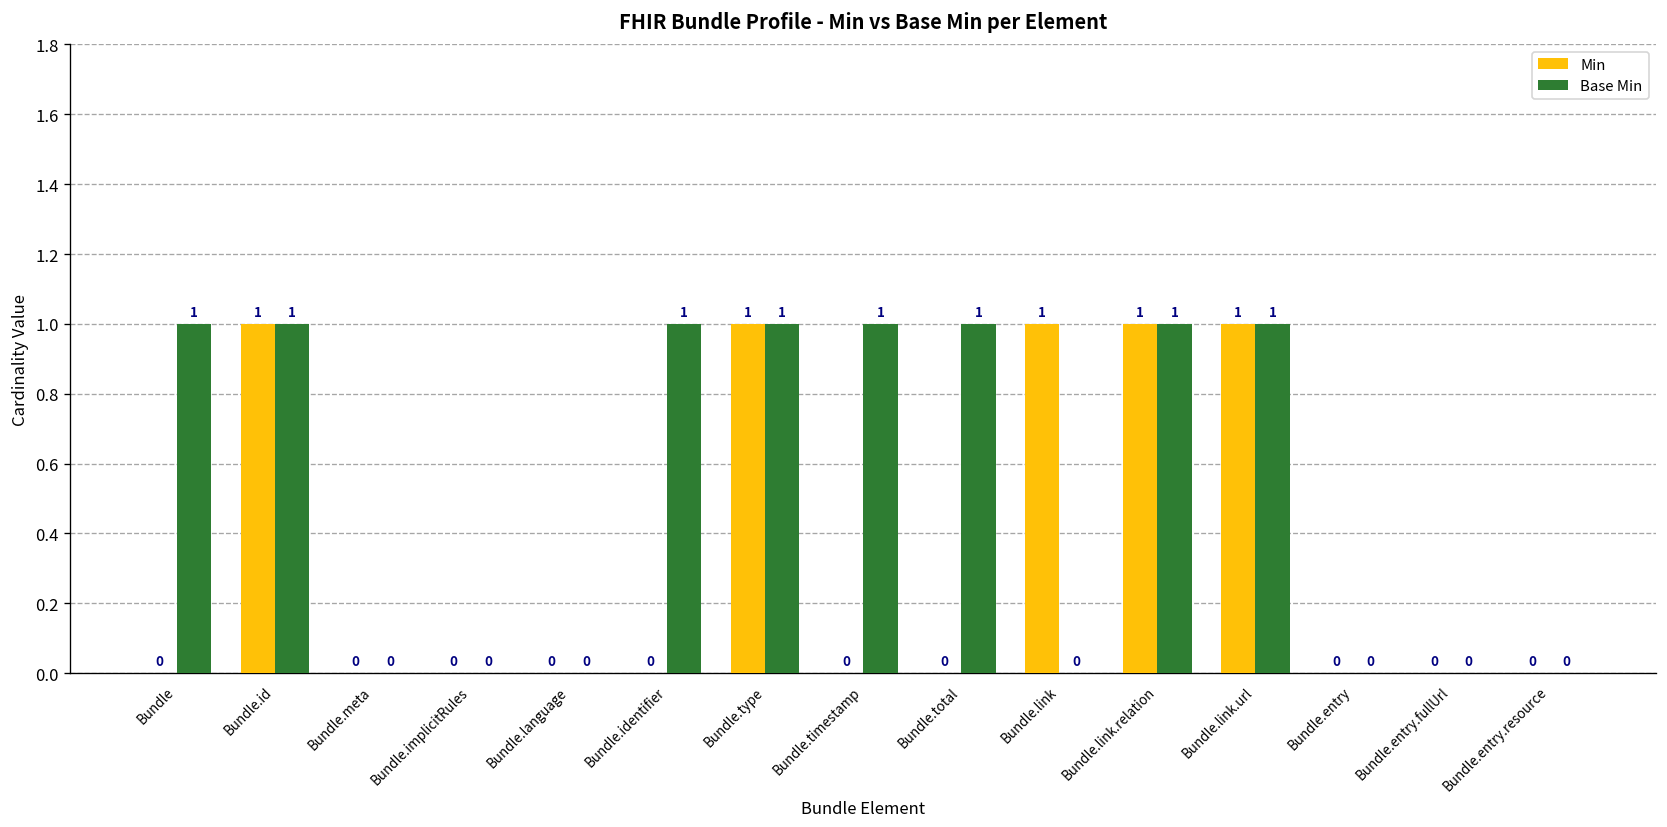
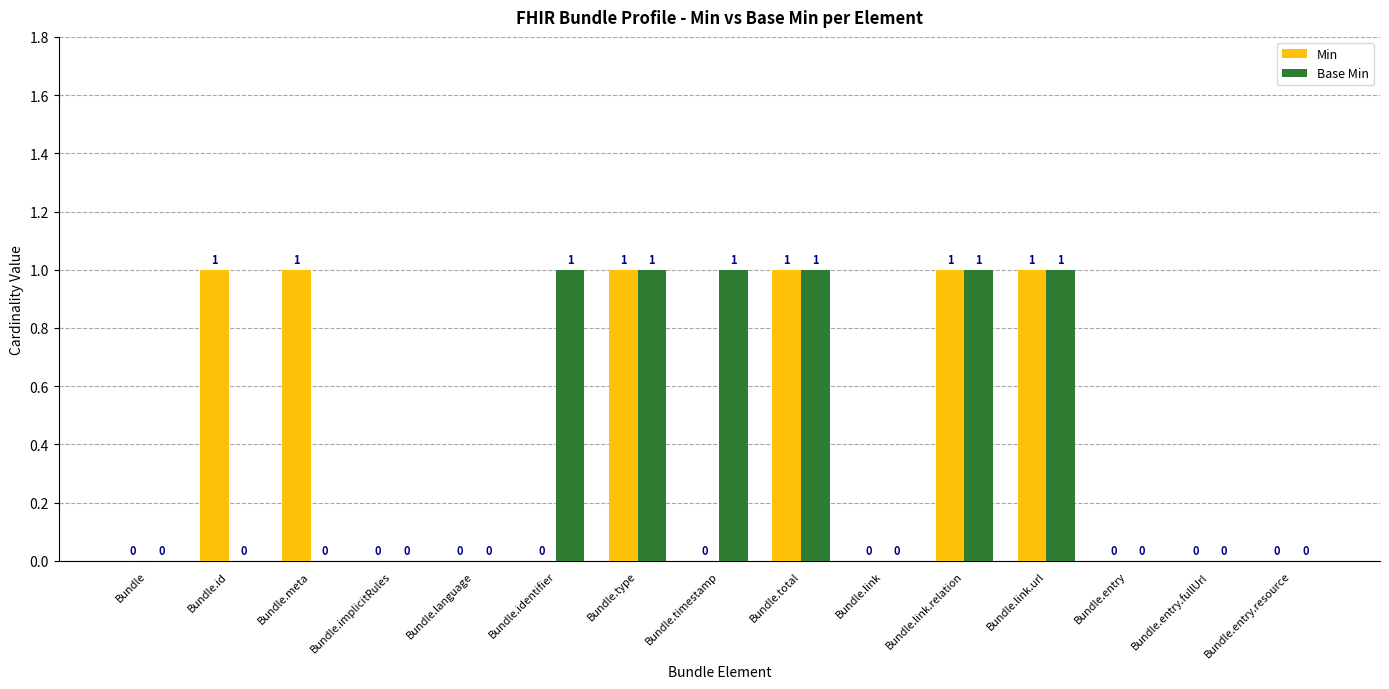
Base Min, Bundle: 1 -> 0
Base Min, Bundle.id: 1 -> 0
Min, Bundle.meta: 0 -> 1
Min, Bundle.total: 0 -> 1
Min, Bundle.link: 1 -> 0
